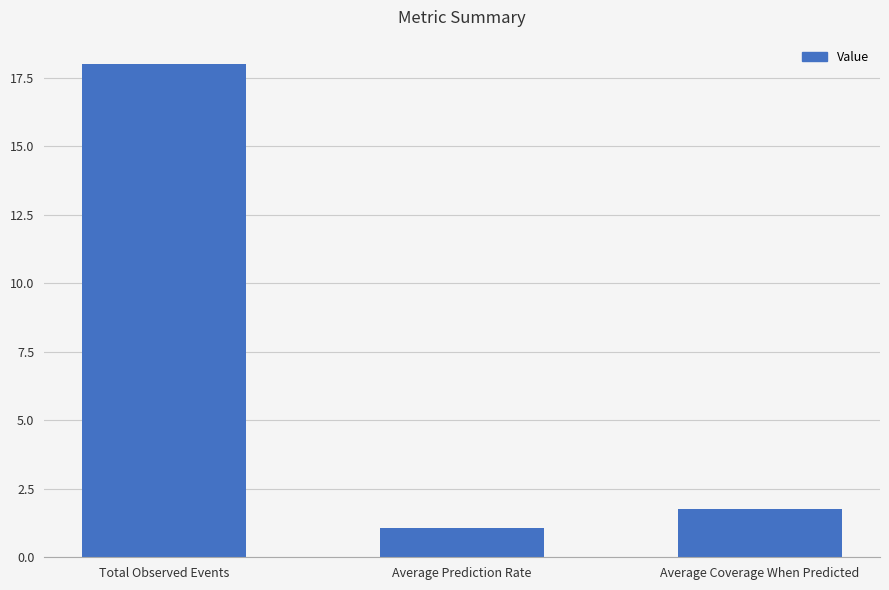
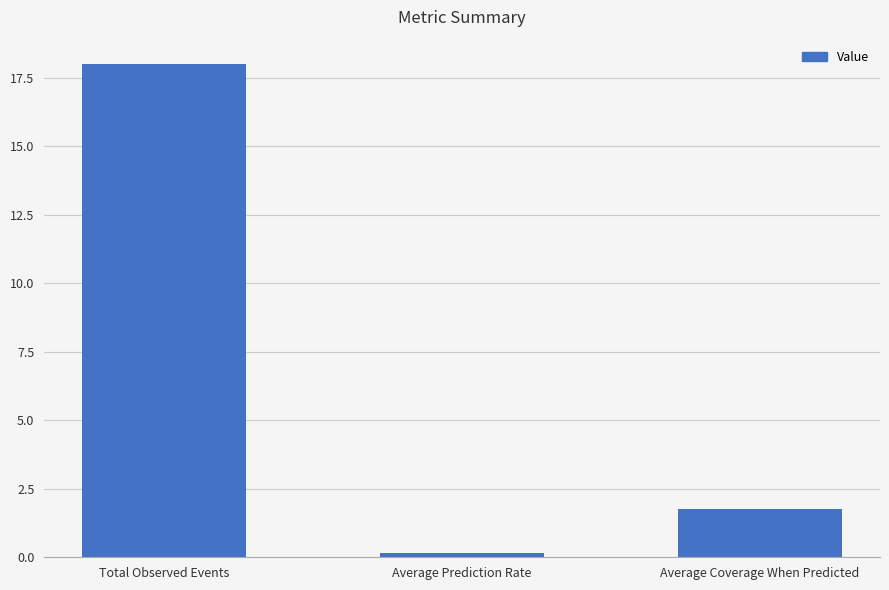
Average Prediction Rate: 1.1 -> 0.1
